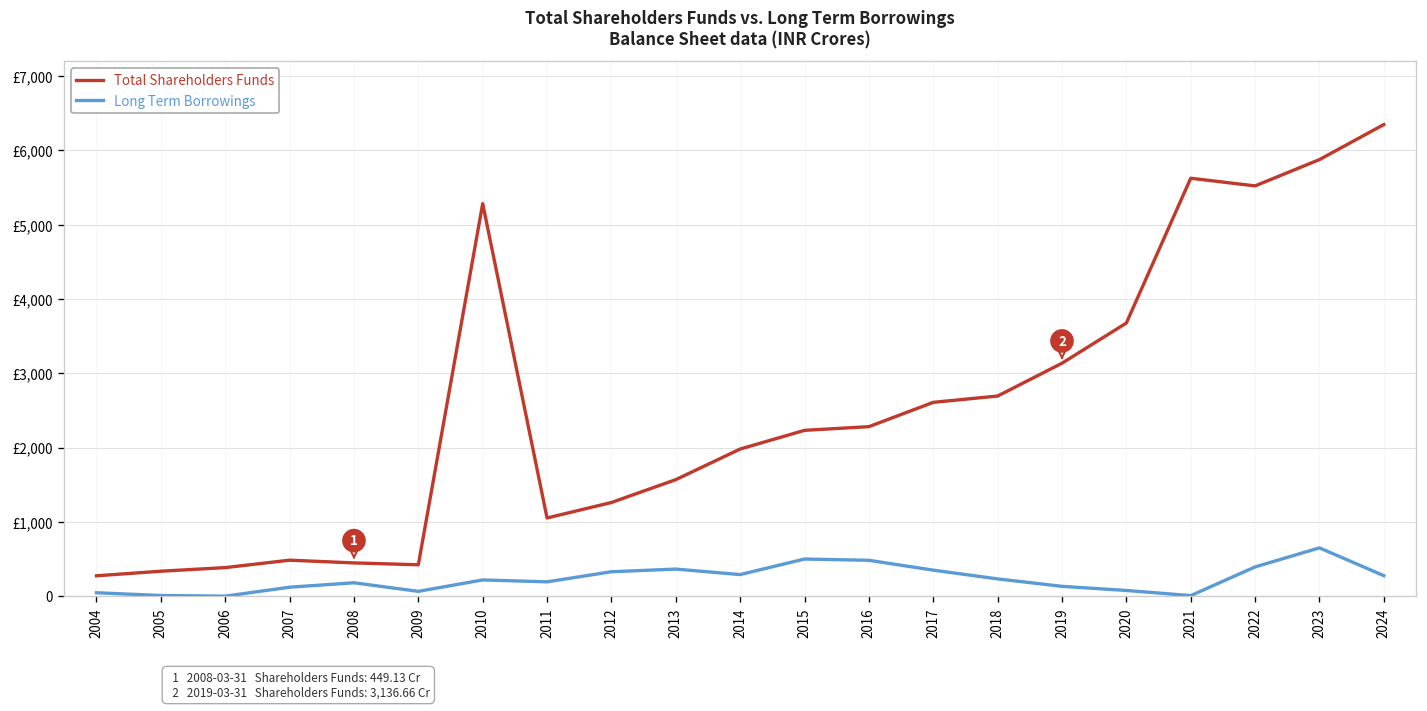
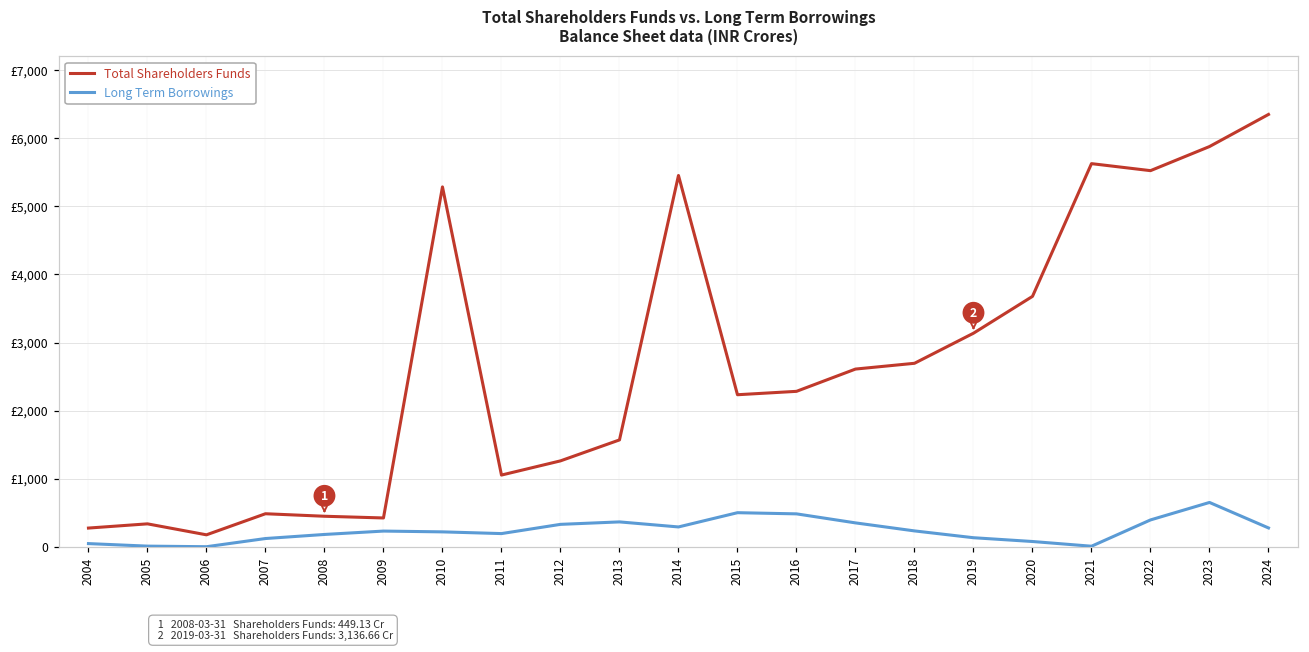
Total Shareholders Funds, 2006: £400 -> £200
Long Term Borrowings, 2009: £100 -> £200
Total Shareholders Funds, 2014: £2,000 -> £5,500
